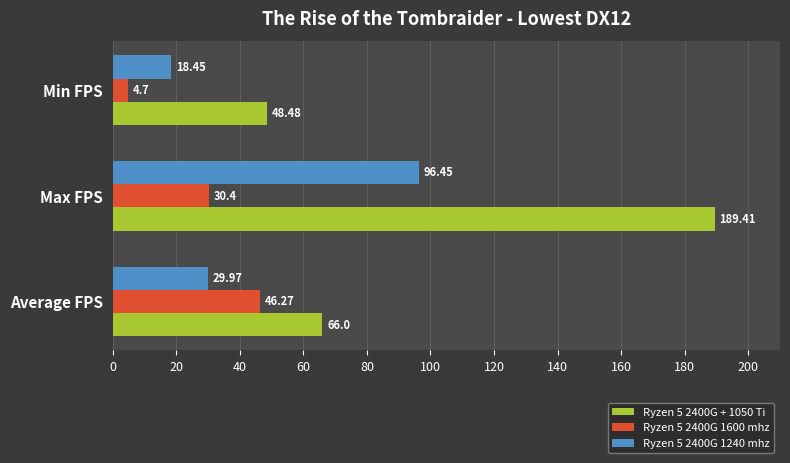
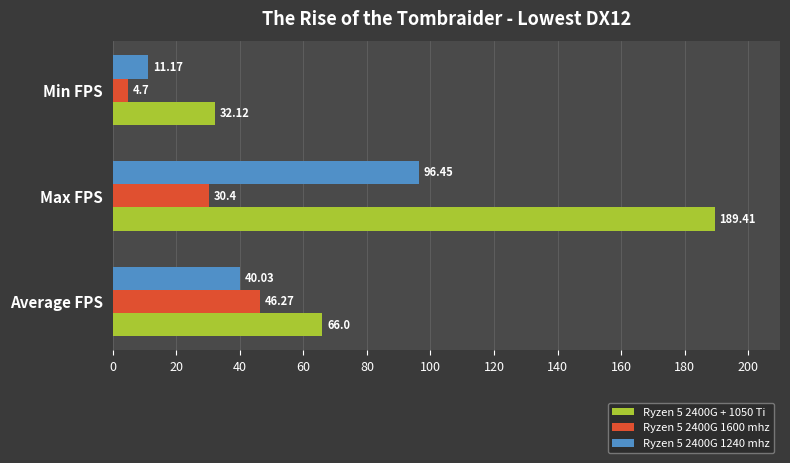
Ryzen 5 2400G 1240 mhz, Min FPS: 18.45 -> 11.17
Ryzen 5 2400G + 1050 Ti, Min FPS: 48.48 -> 32.12
Ryzen 5 2400G 1240 mhz, Average FPS: 29.97 -> 40.03
